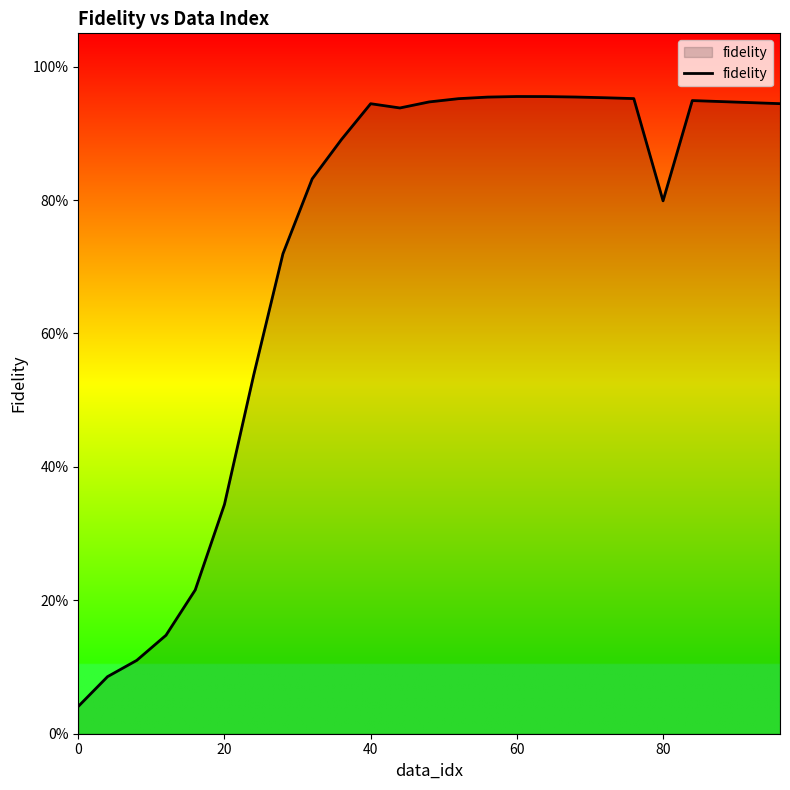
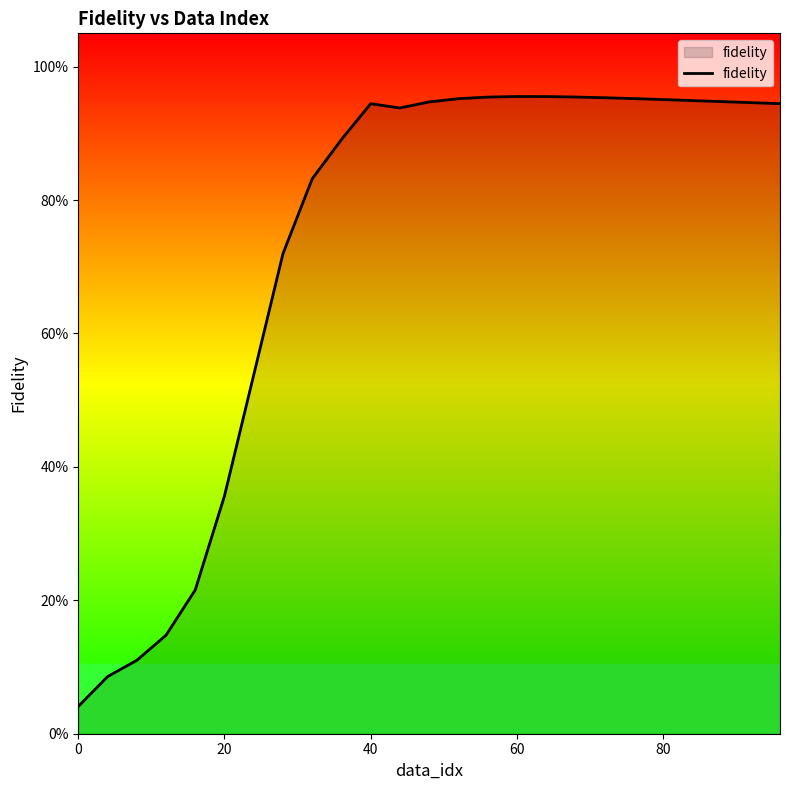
20: 34% -> 36%
80: 80% -> 95%
